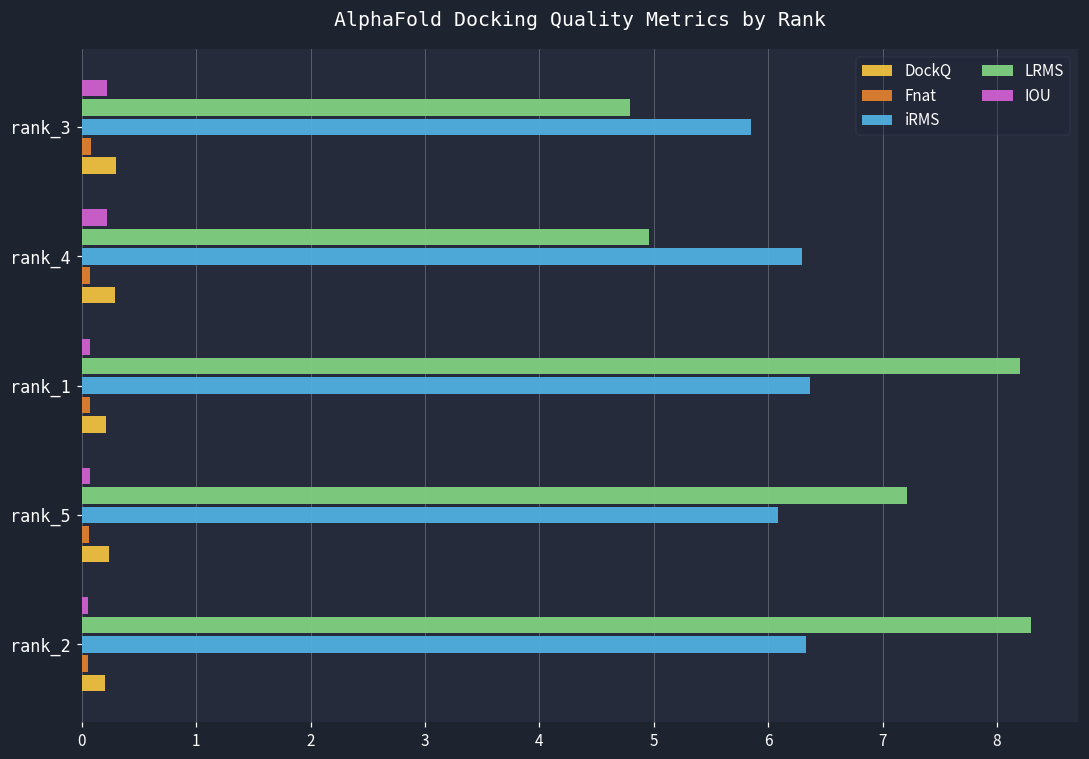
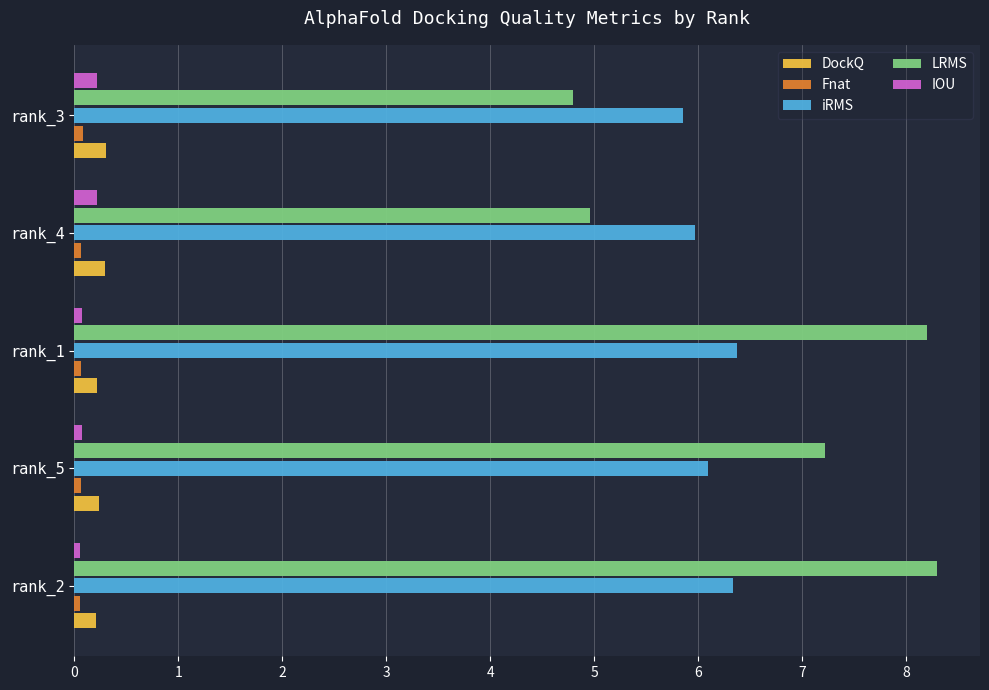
iRMS, rank_4: 6.30 -> 5.97
